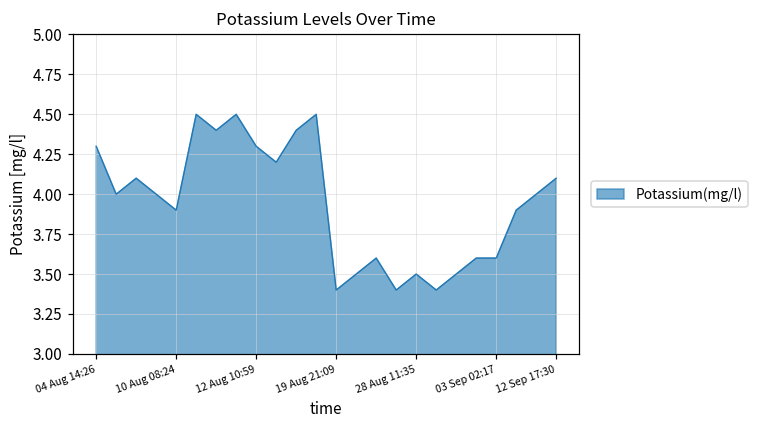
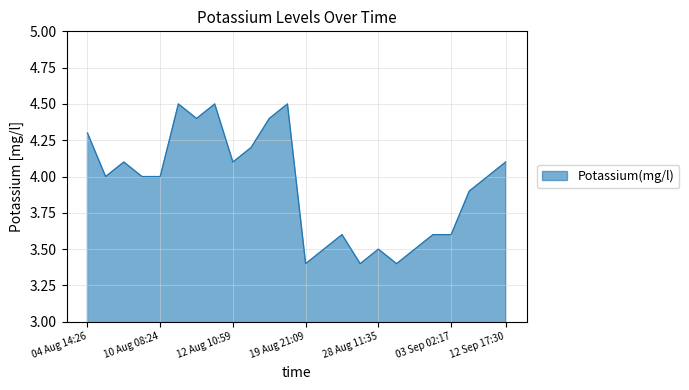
10 Aug 08:24: 3.9 -> 4.0
12 Aug 10:59: 4.3 -> 4.1
